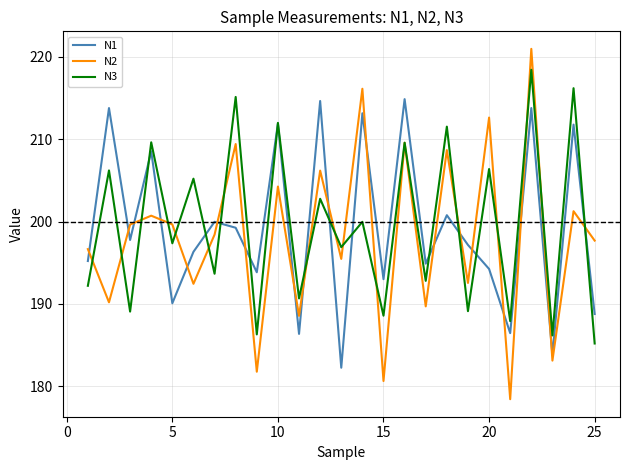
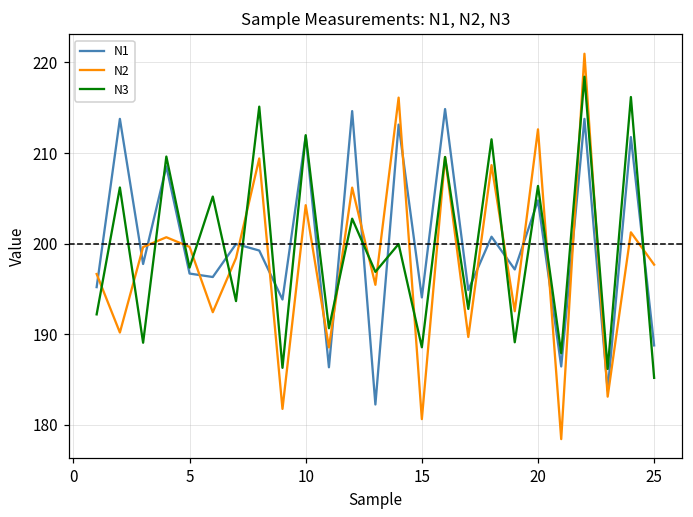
N1, 5: 190 -> 197
N1, 15: 193 -> 194
N1, 20: 194 -> 205
